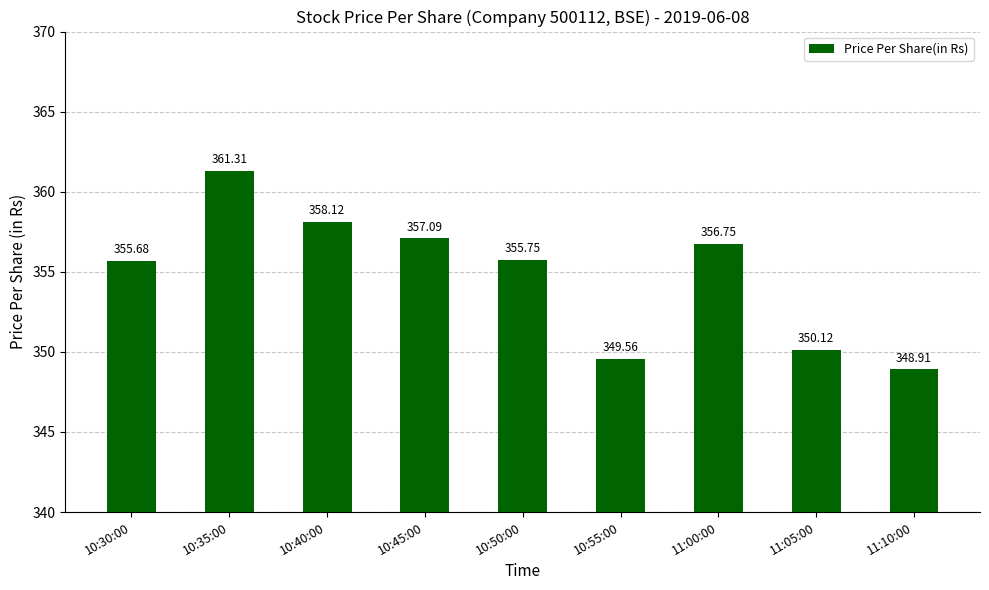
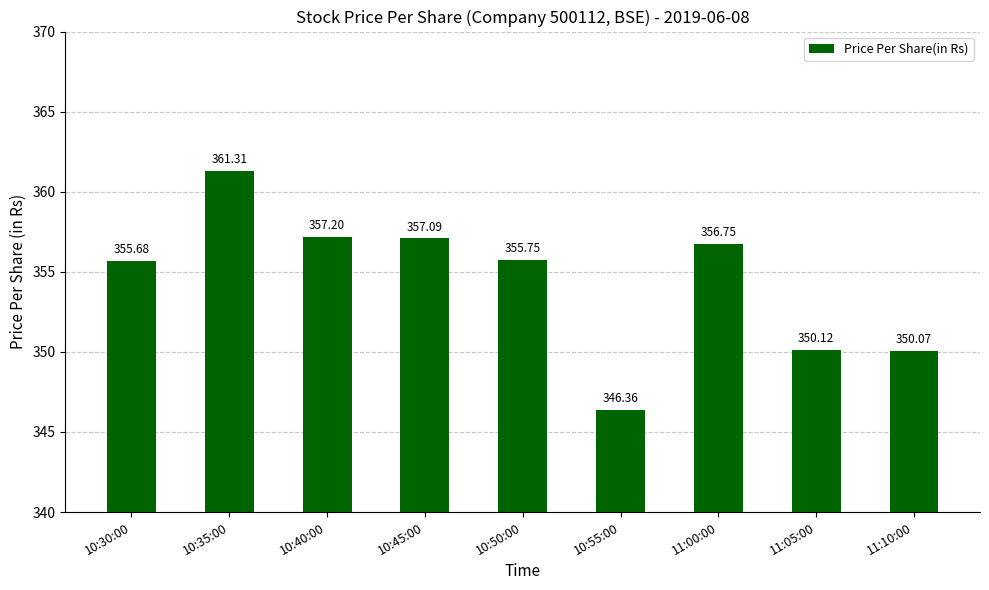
10:40:00: 358.12 -> 357.20
10:55:00: 349.56 -> 346.36
11:10:00: 348.91 -> 350.07
